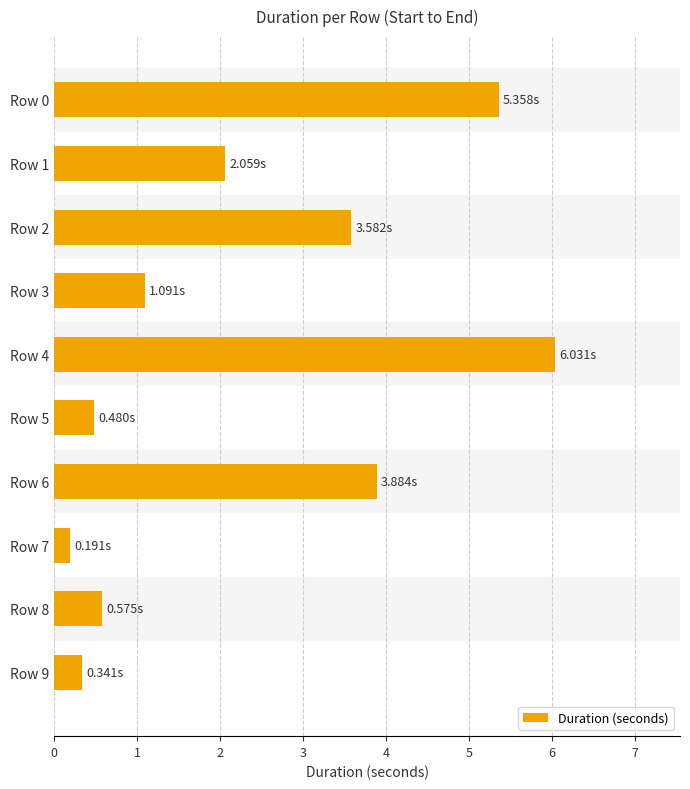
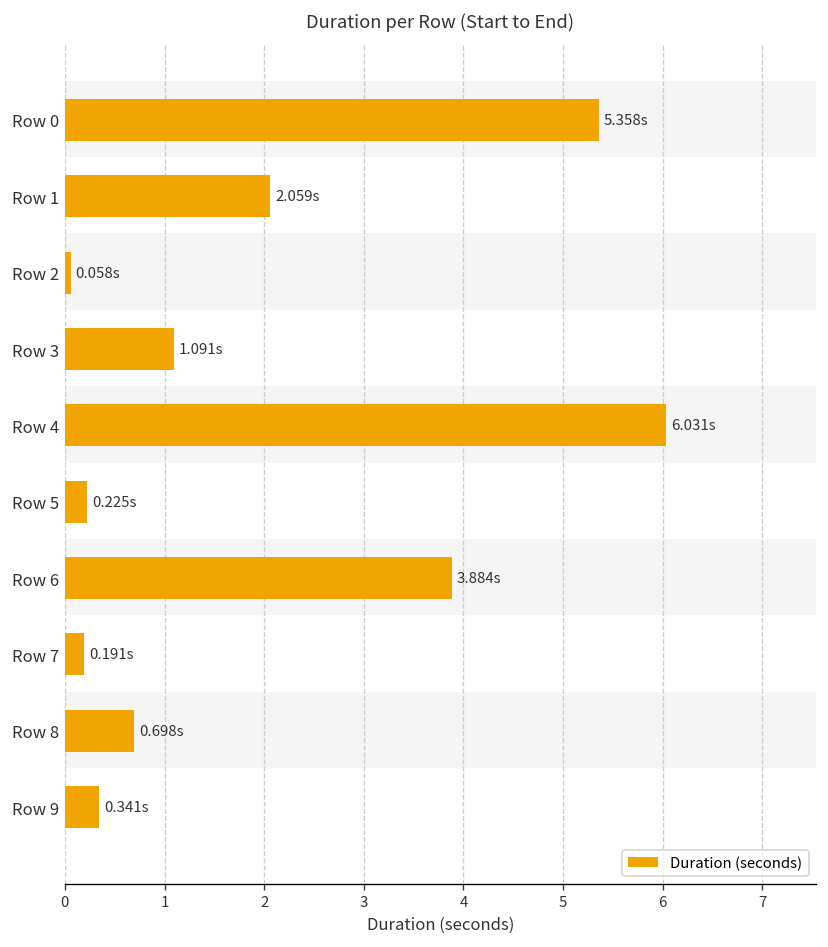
Row 2: 3.582s -> 0.058s
Row 5: 0.480s -> 0.225s
Row 8: 0.575s -> 0.698s
